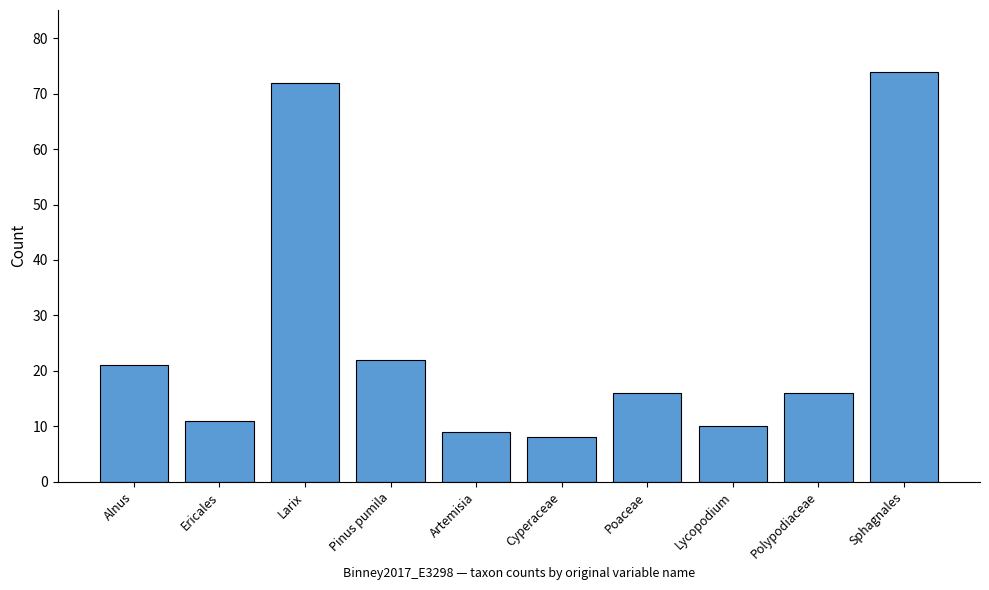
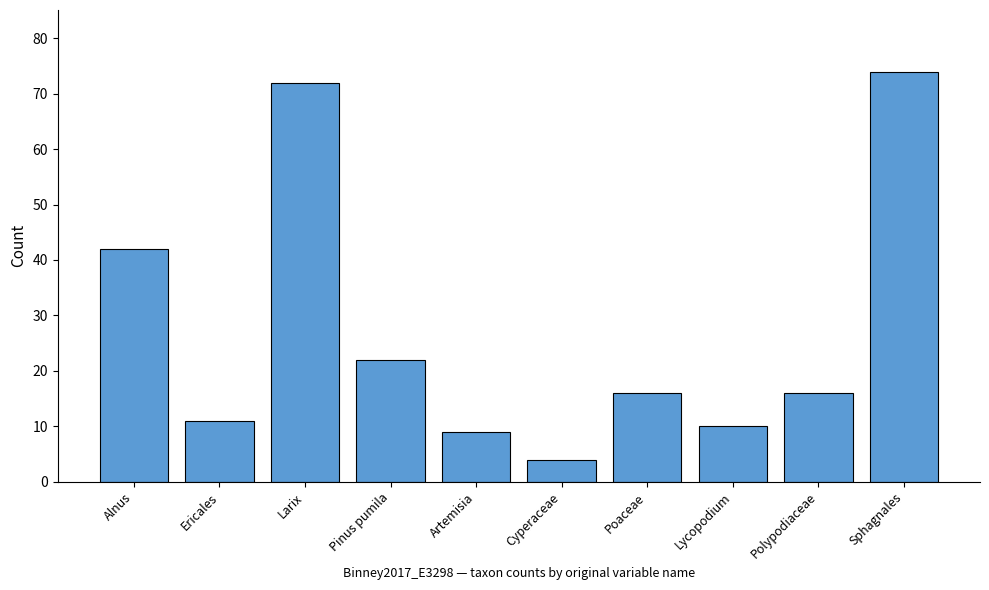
Alnus: 21 -> 42
Cyperaceae: 8 -> 4
